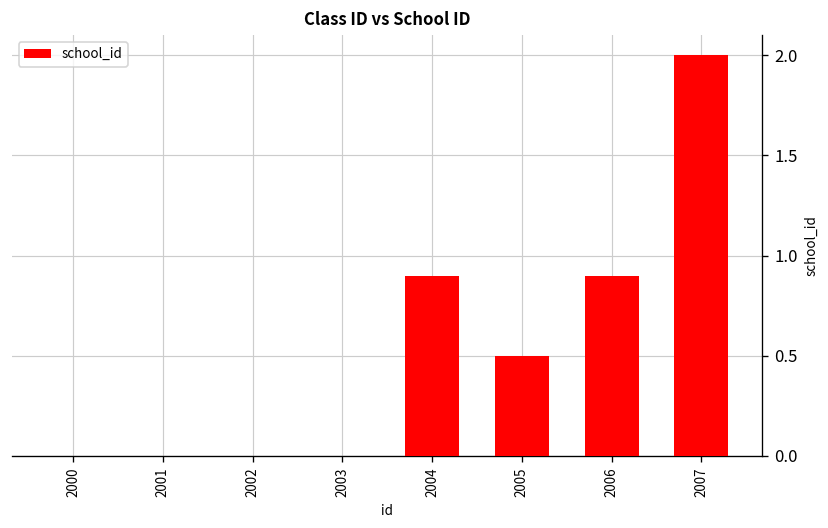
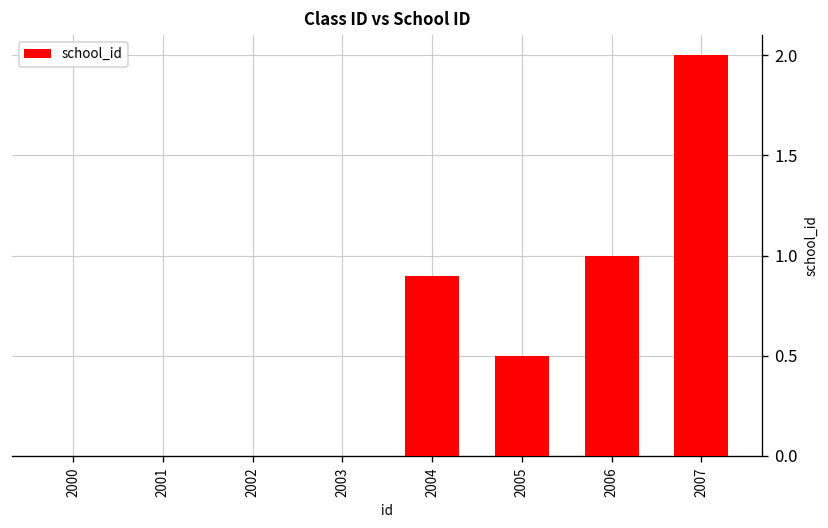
2006: 0.9 -> 1.0
